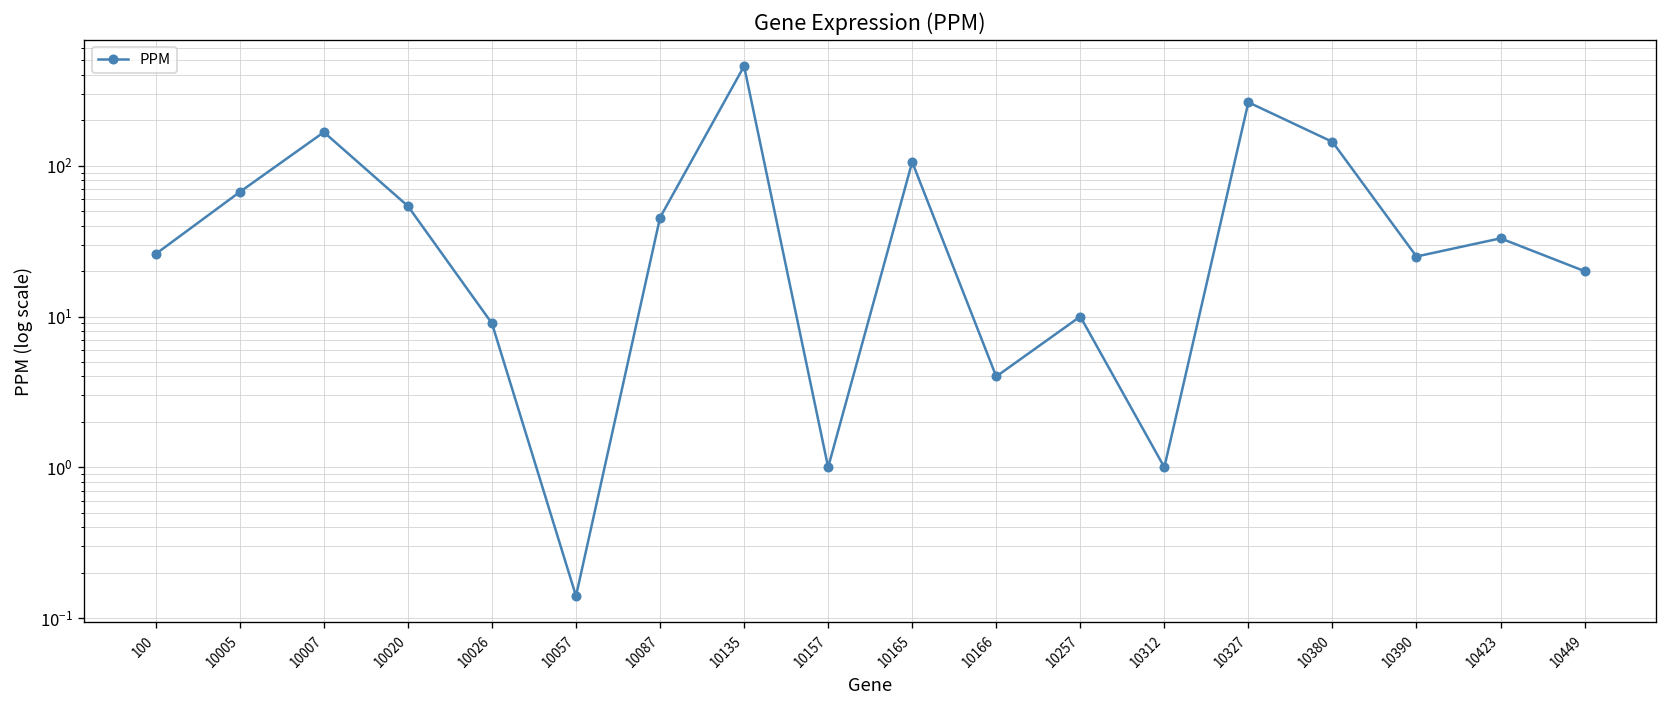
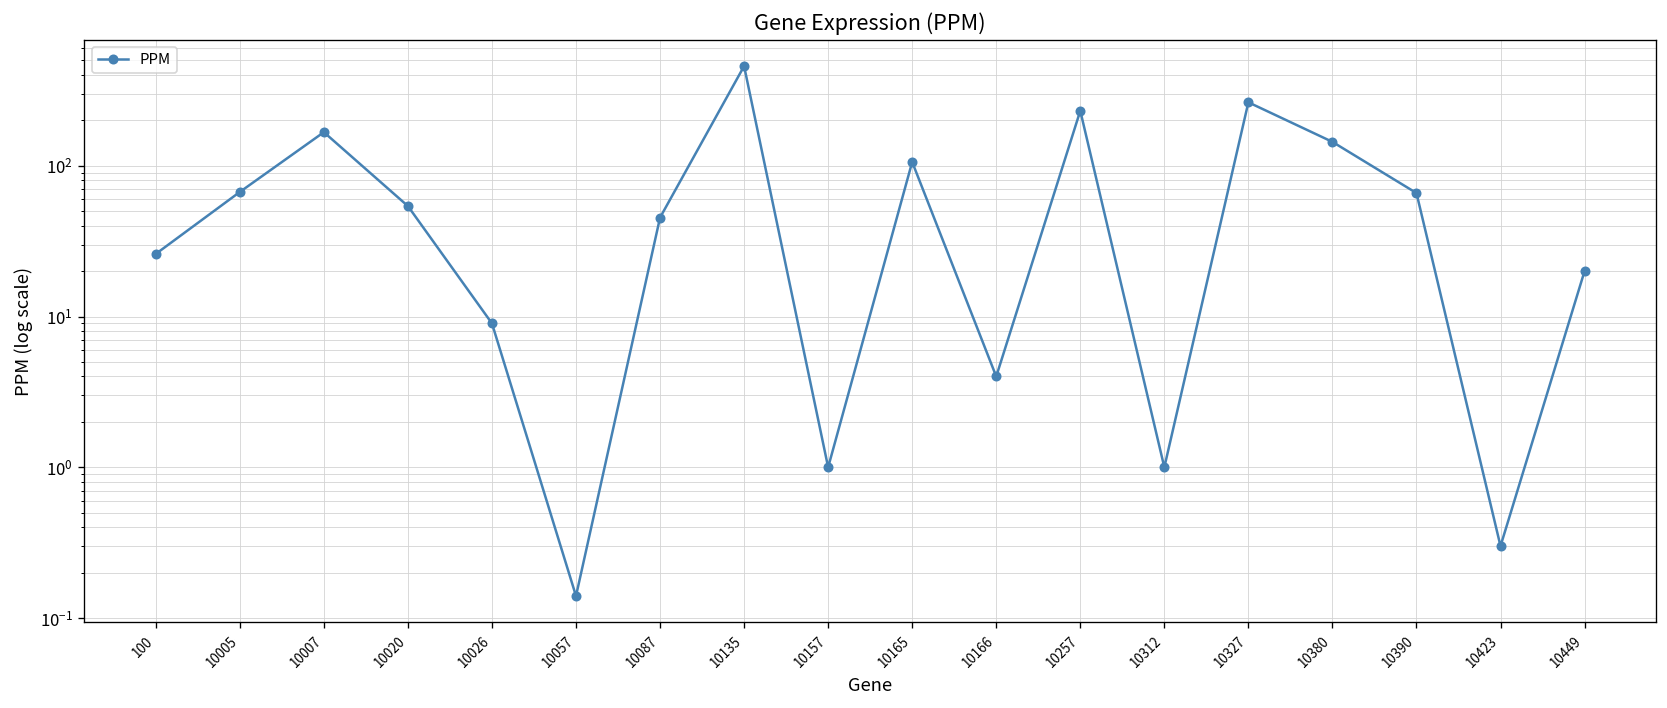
10257: 10 -> 230
10390: 25 -> 70
10423: 33 -> 0.3
